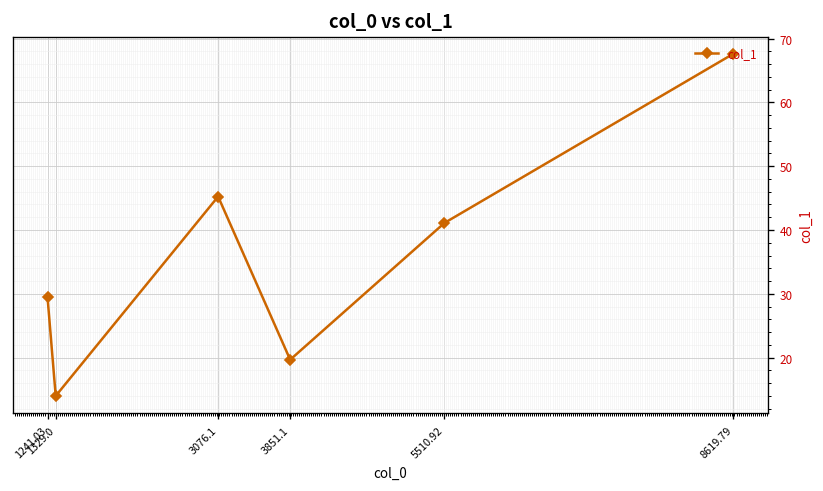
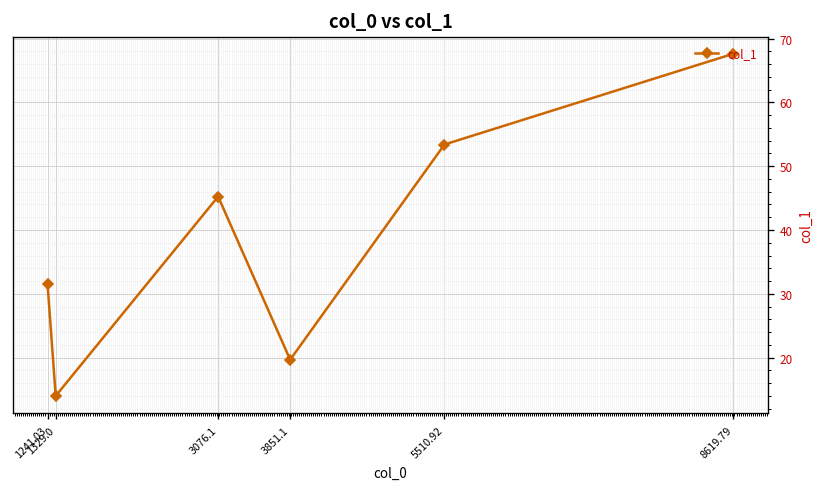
1241.03: 29 -> 32
5510.92: 41 -> 53
